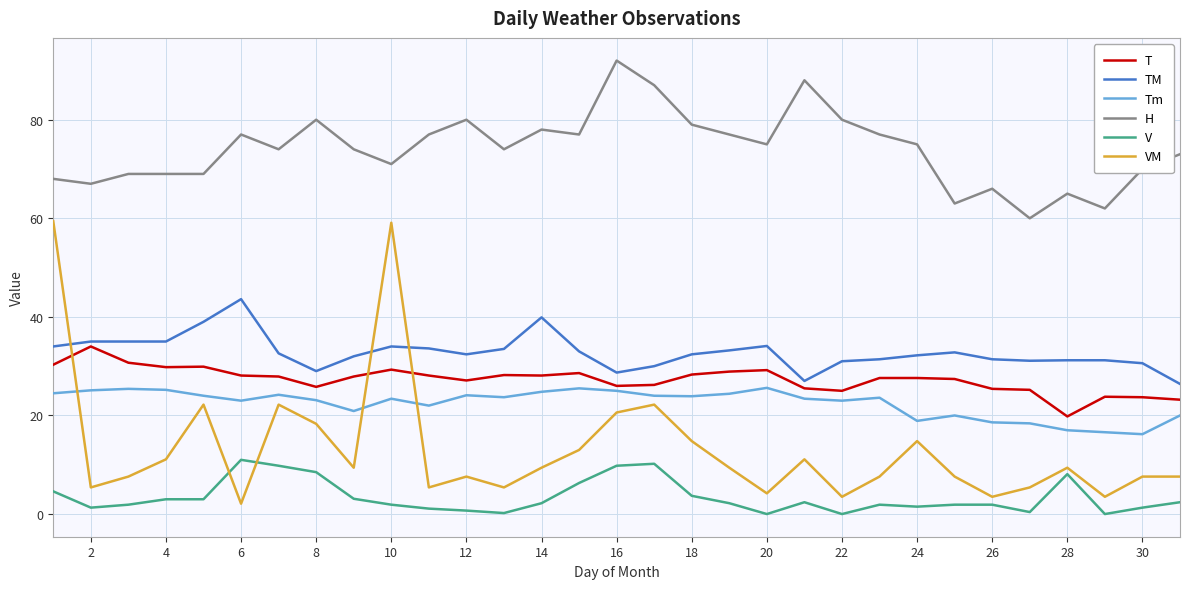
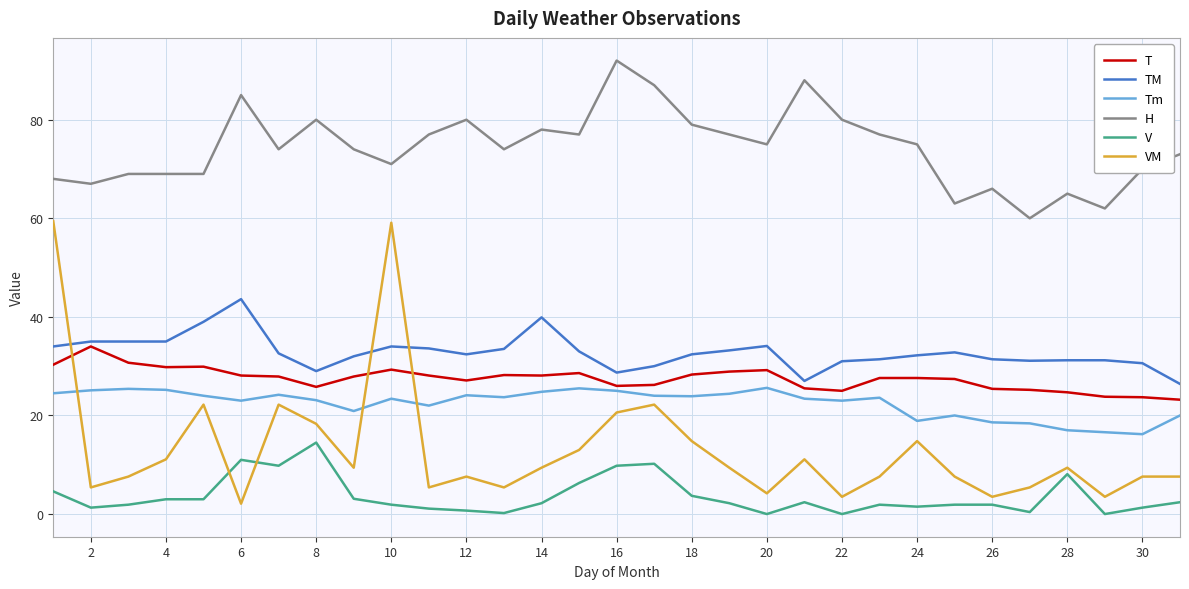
H, 6: 77 -> 85
V, 8: 9 -> 15
T, 28: 20 -> 25
